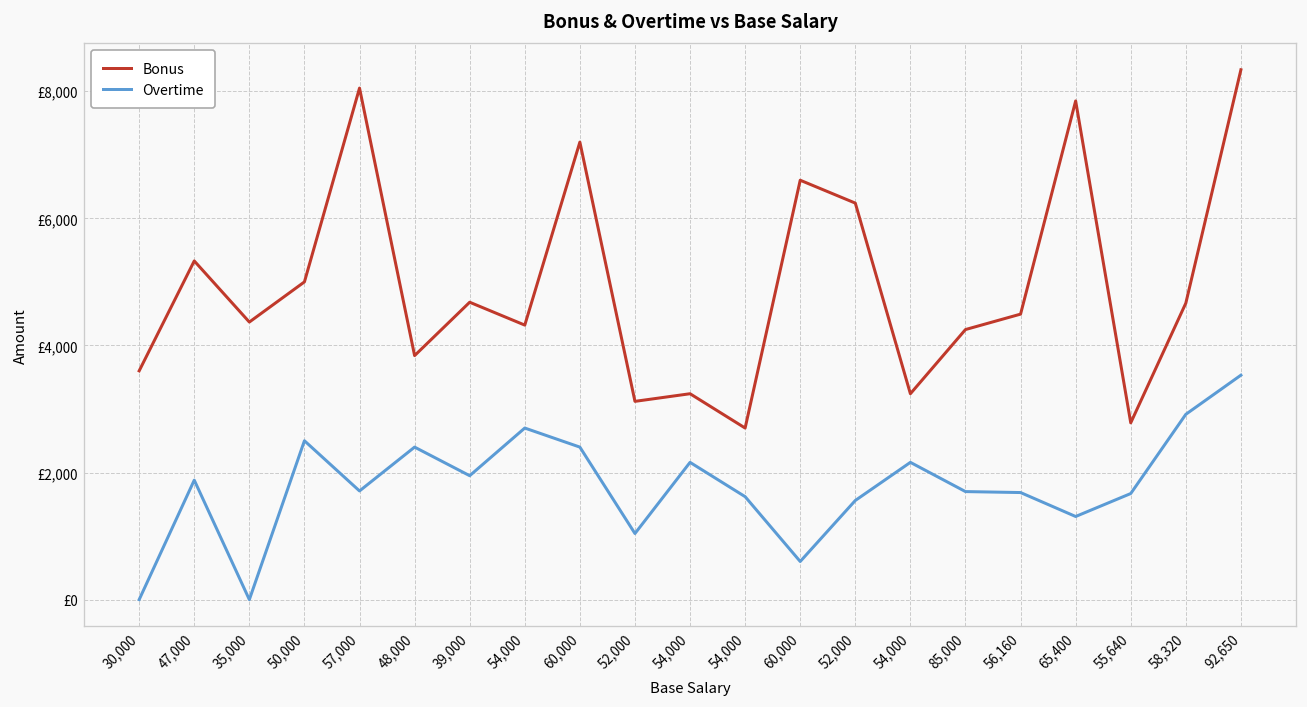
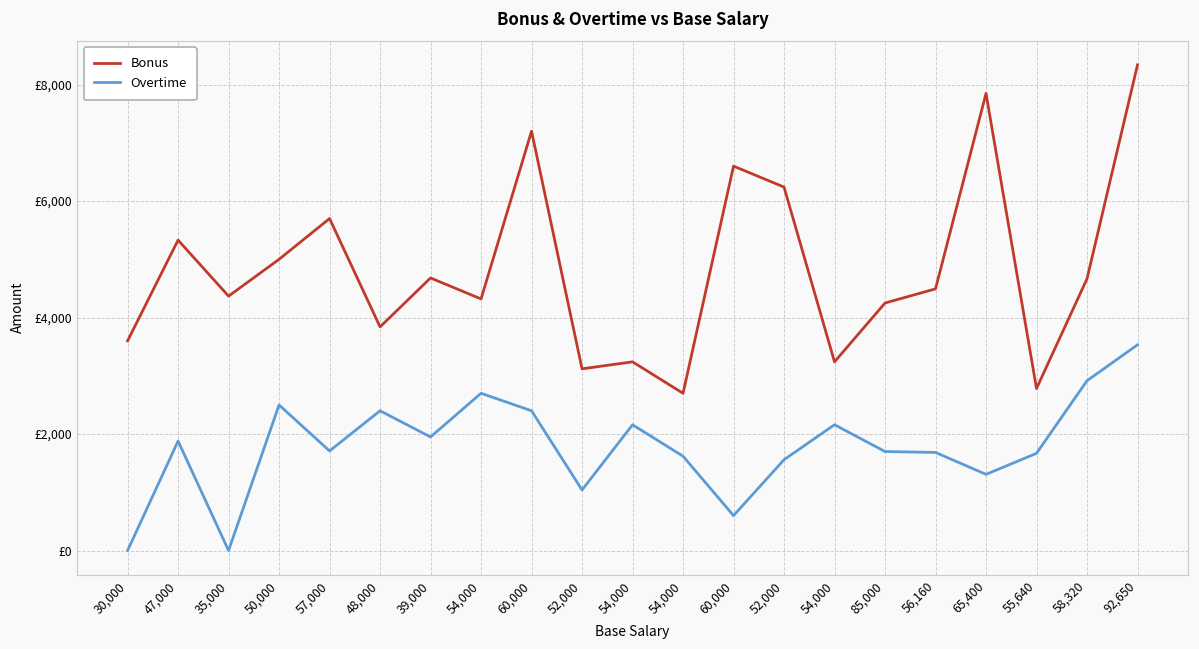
Bonus, 57,000: £8,100 -> £5,700
